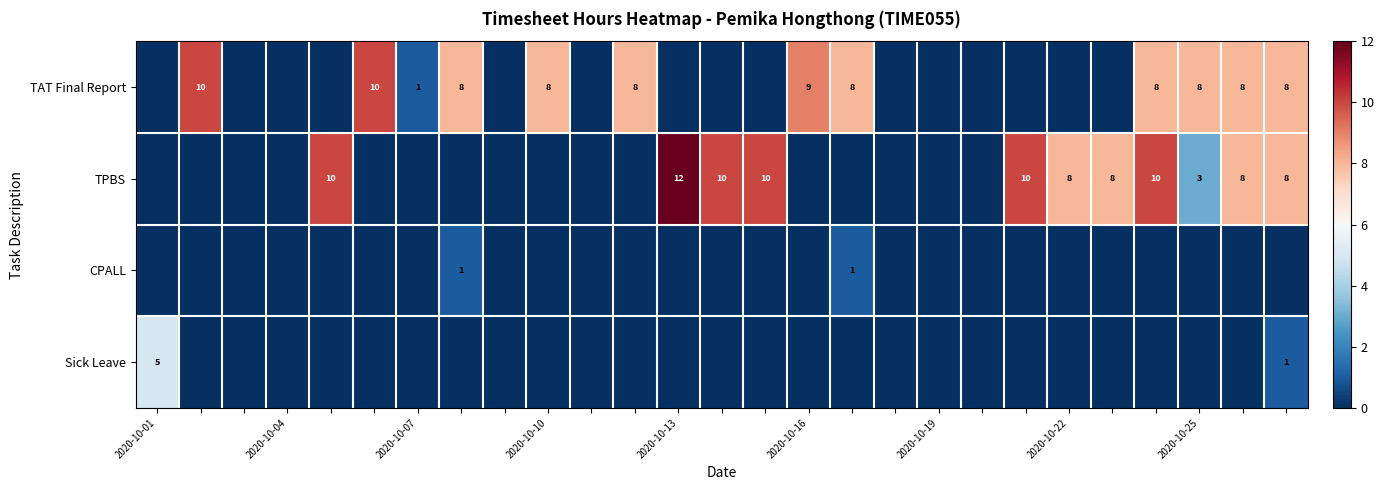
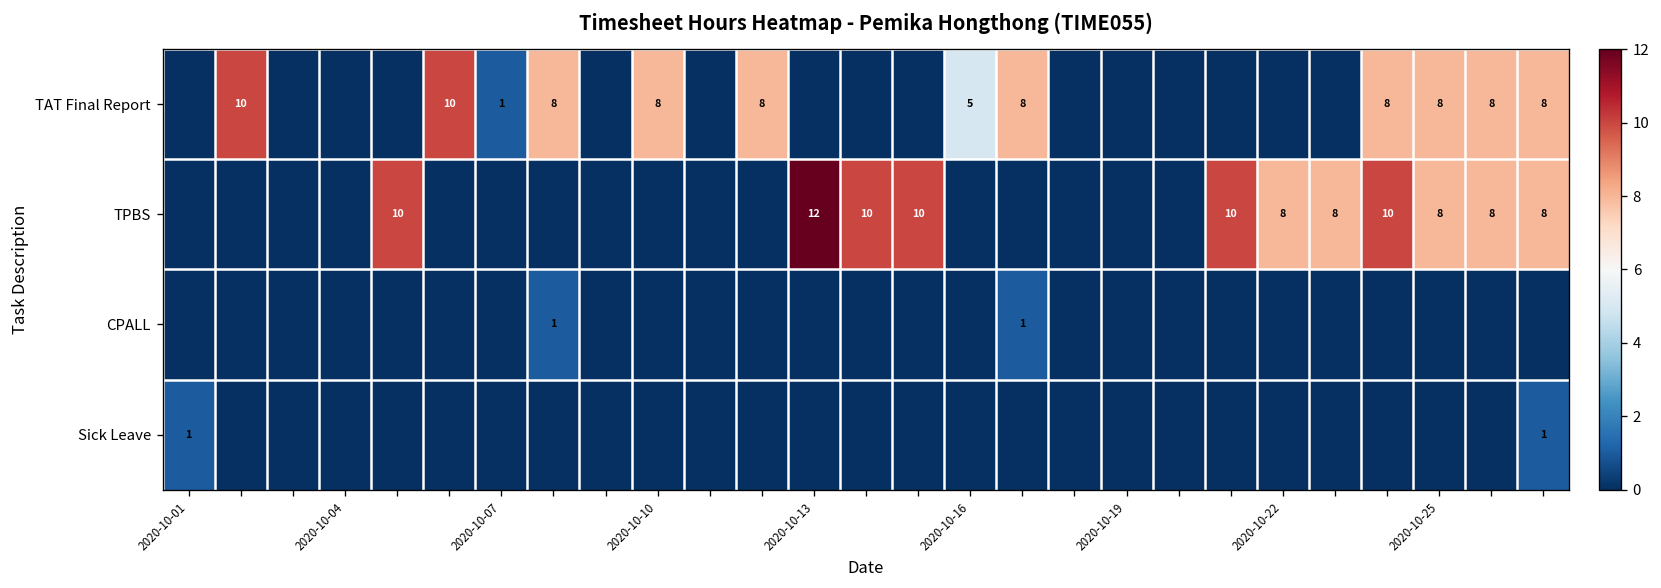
TAT Final Report, 2020-10-16: 9 -> 5
TPBS, 2020-10-25: 3 -> 8
Sick Leave, 2020-10-01: 5 -> 1
